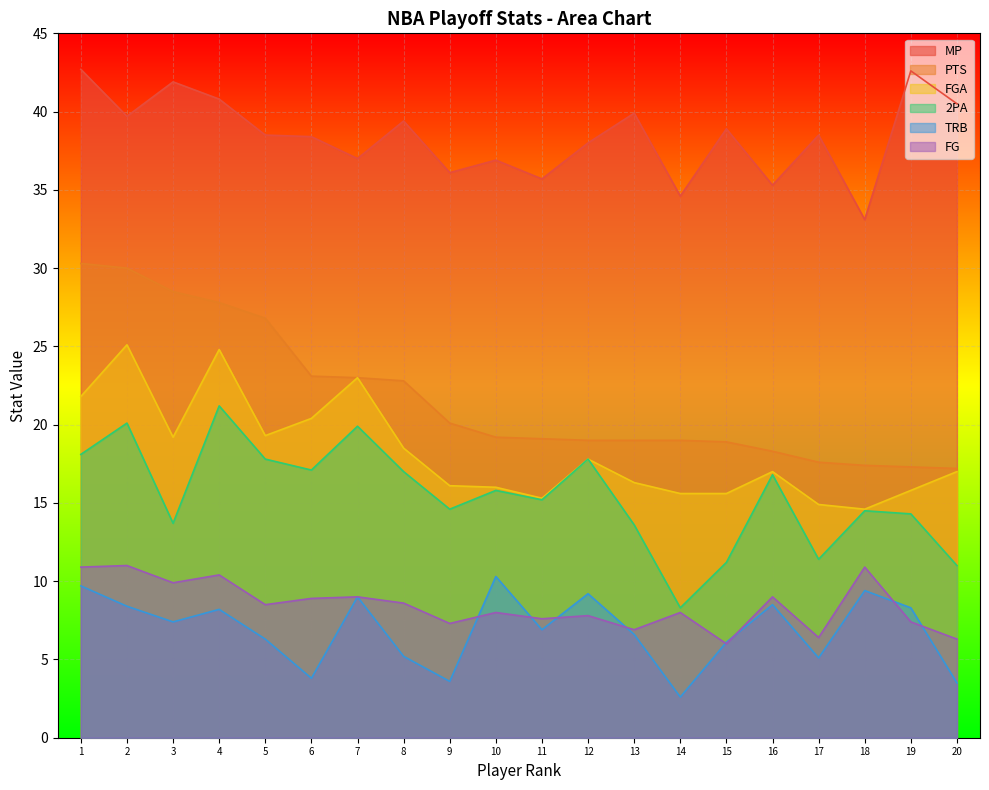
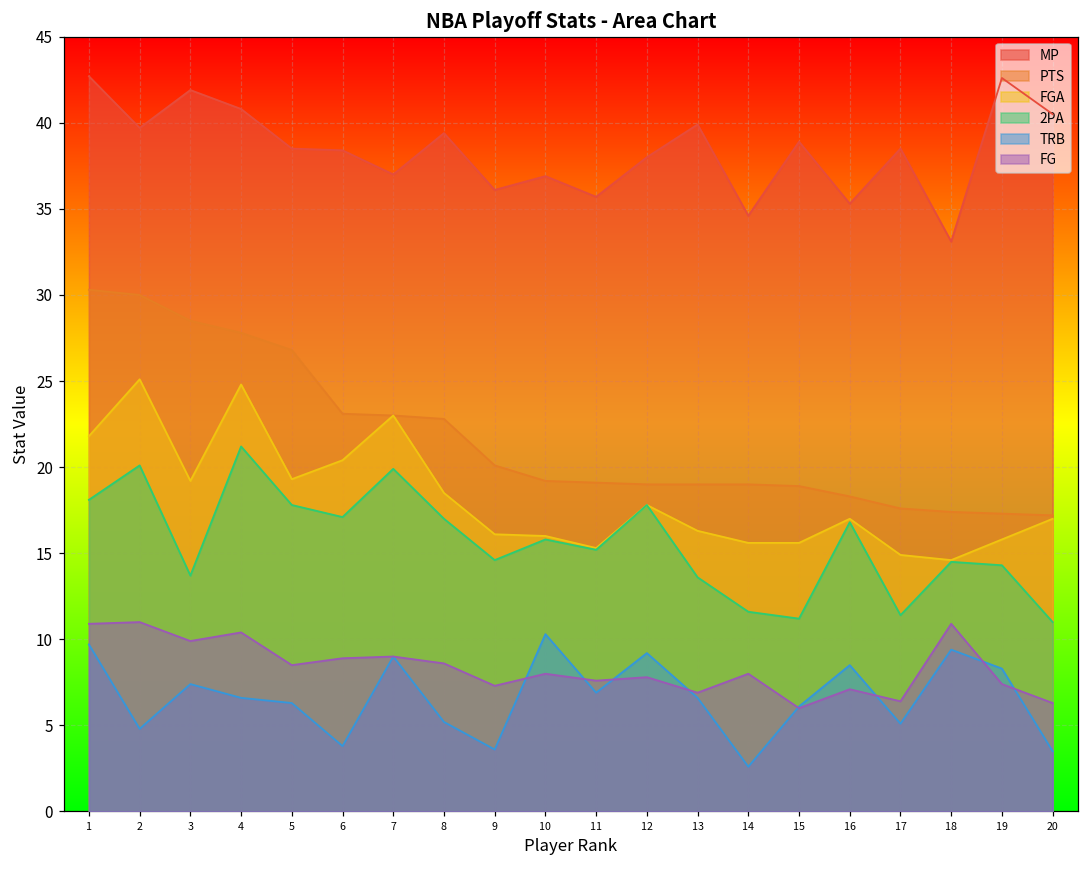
TRB, 2: 8.4 -> 4.8
TRB, 4: 8.2 -> 6.6
2PA, 14: 8.3 -> 11.6
FG, 16: 9.0 -> 7.1
